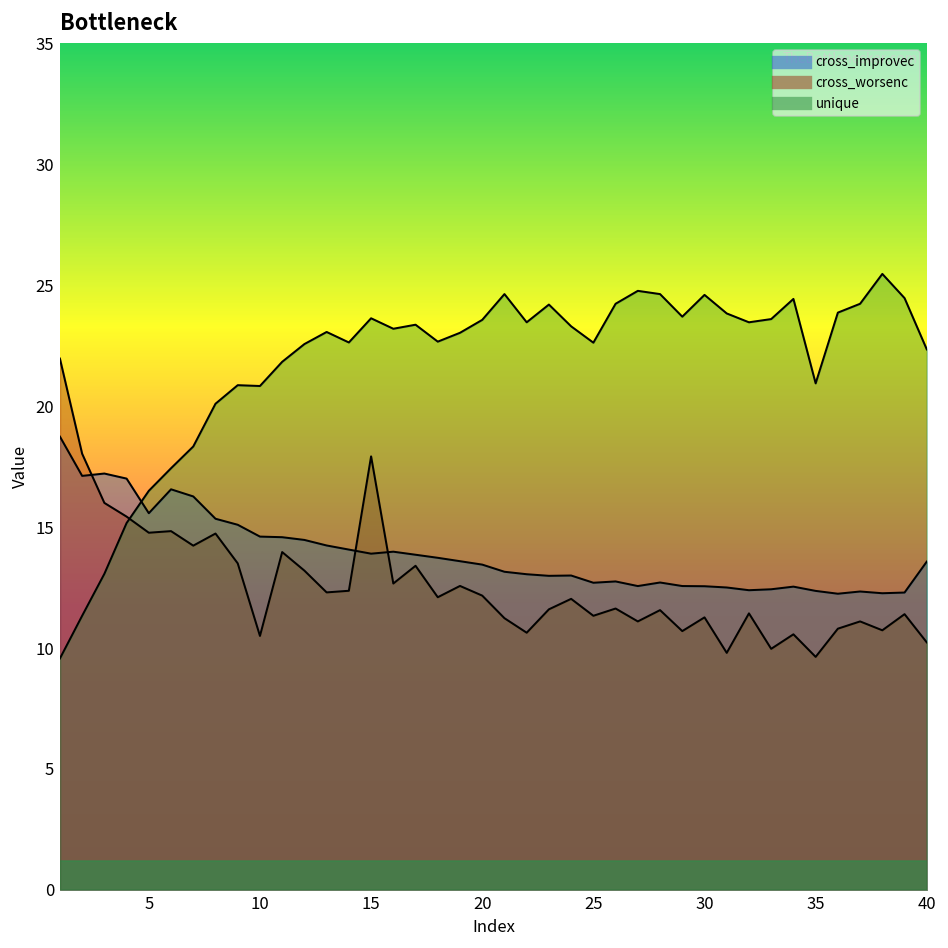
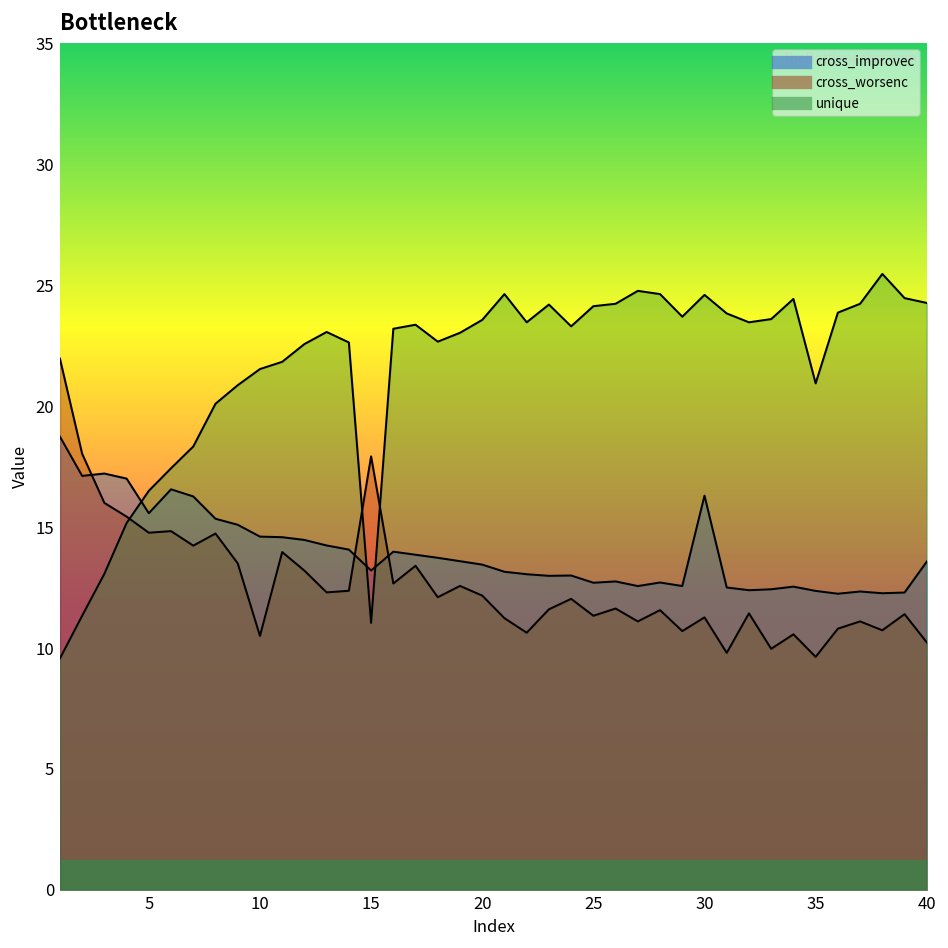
unique, 10: 20.8 -> 21.5
cross_improvec, 15: 13.9 -> 13.2
unique, 15: 23.6 -> 11.0
unique, 25: 22.6 -> 24.1
cross_improvec, 30: 12.6 -> 16.3
unique, 40: 22.3 -> 24.3
